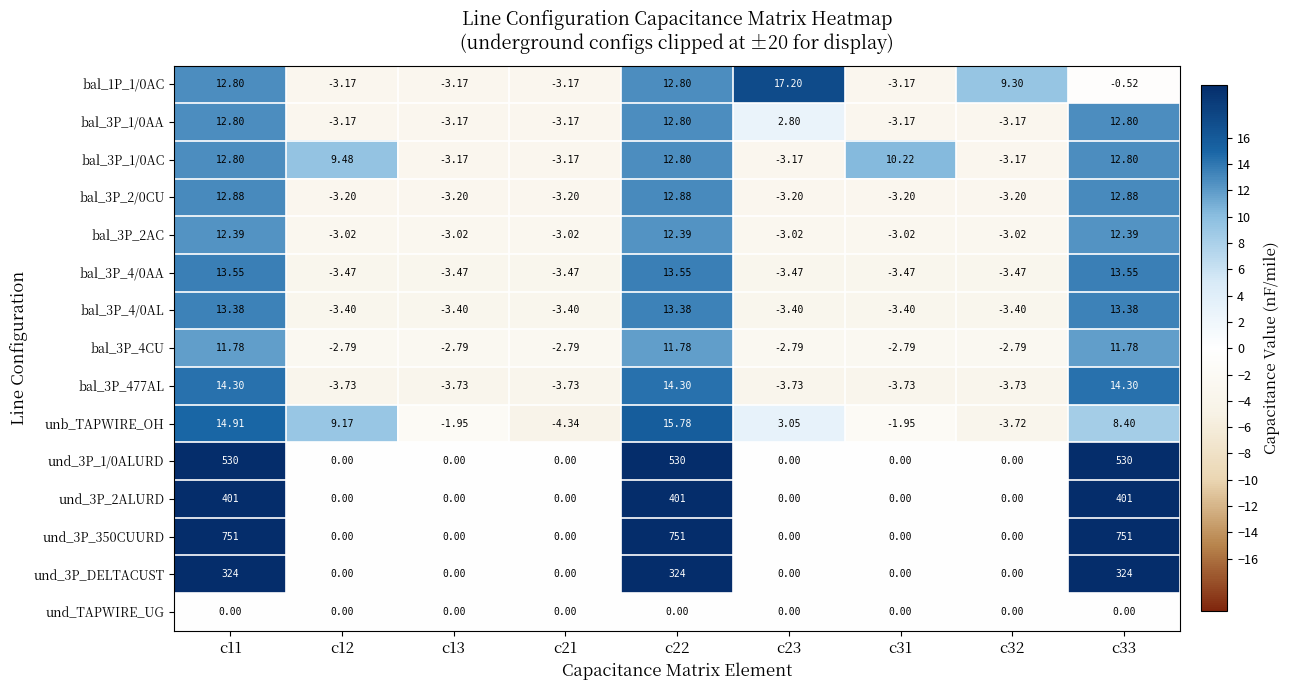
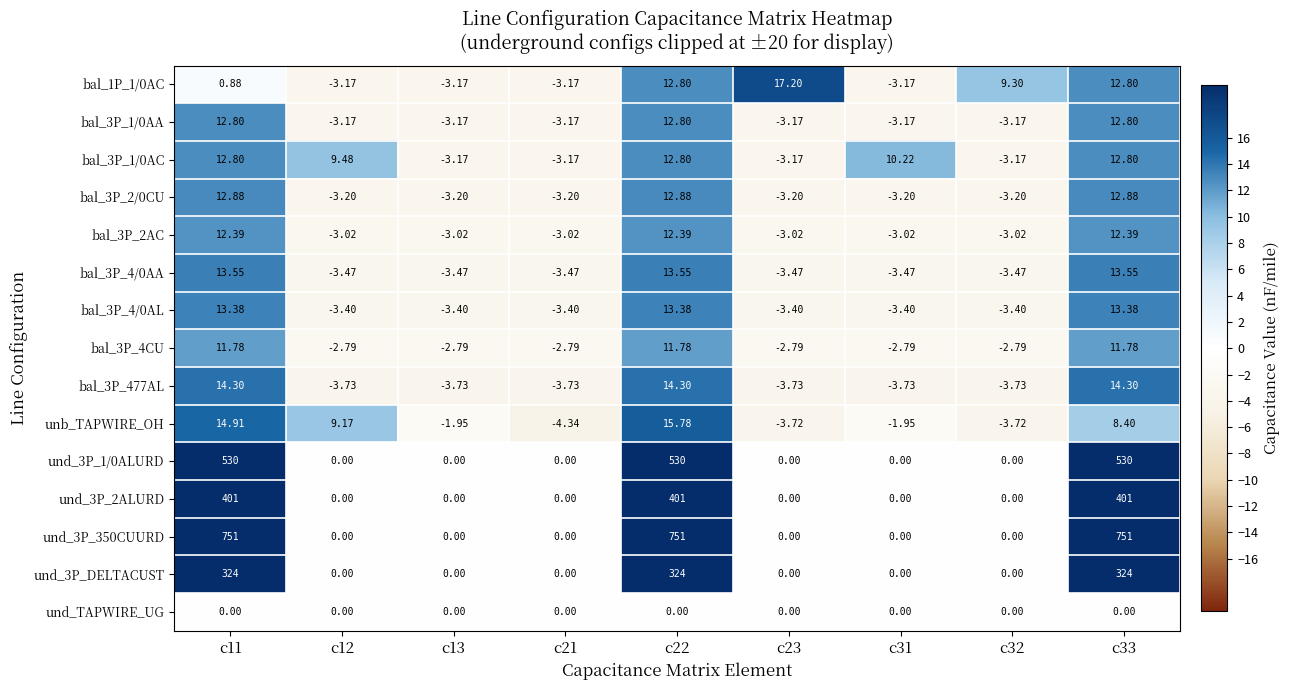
bal_1P_1/0AC, c11: 12.80 -> 0.88
bal_1P_1/0AC, c33: -0.52 -> 12.80
bal_3P_1/0AA, c23: 2.80 -> -3.17
unb_TAPWIRE_OH, c23: 3.05 -> -3.72
